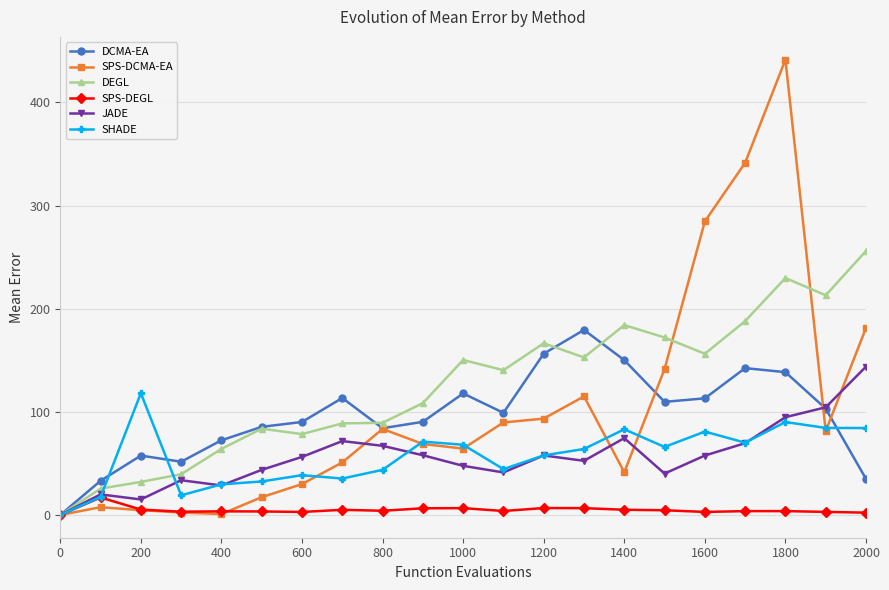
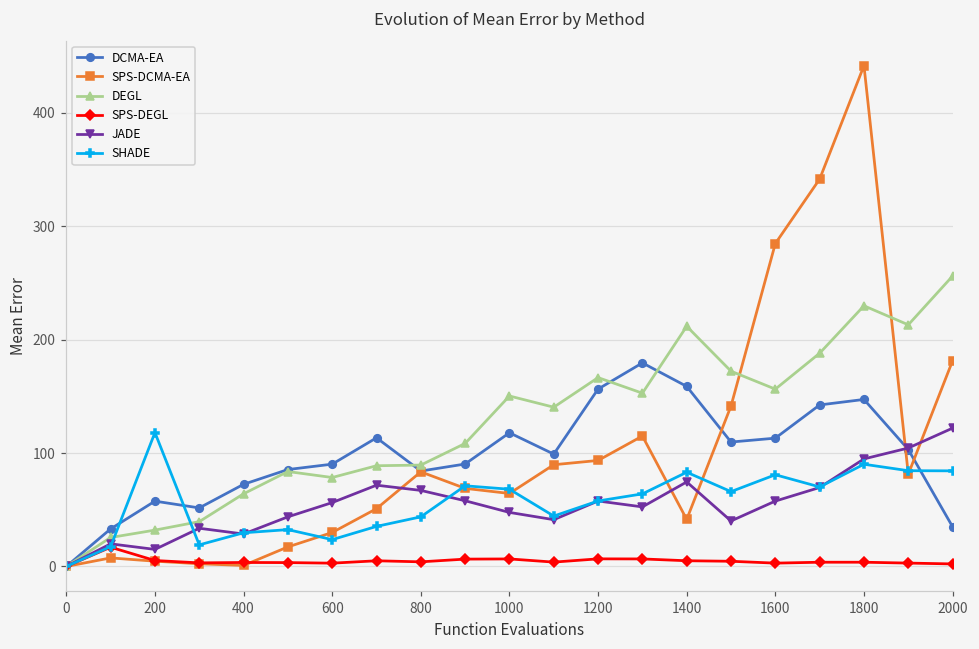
SHADE, 600: 39 -> 24
DCMA-EA, 1400: 150 -> 159
DEGL, 1400: 184 -> 212
DCMA-EA, 1800: 138 -> 147
JADE, 2000: 144 -> 122
